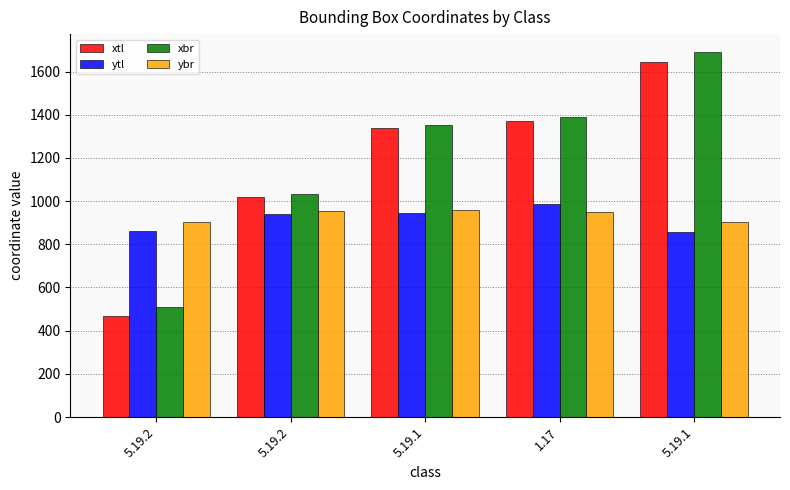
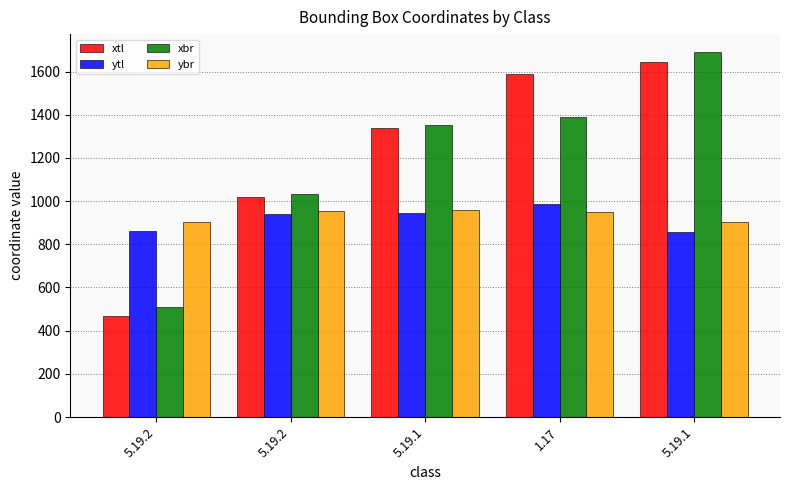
xtl, 1.17: 1370 -> 1590
